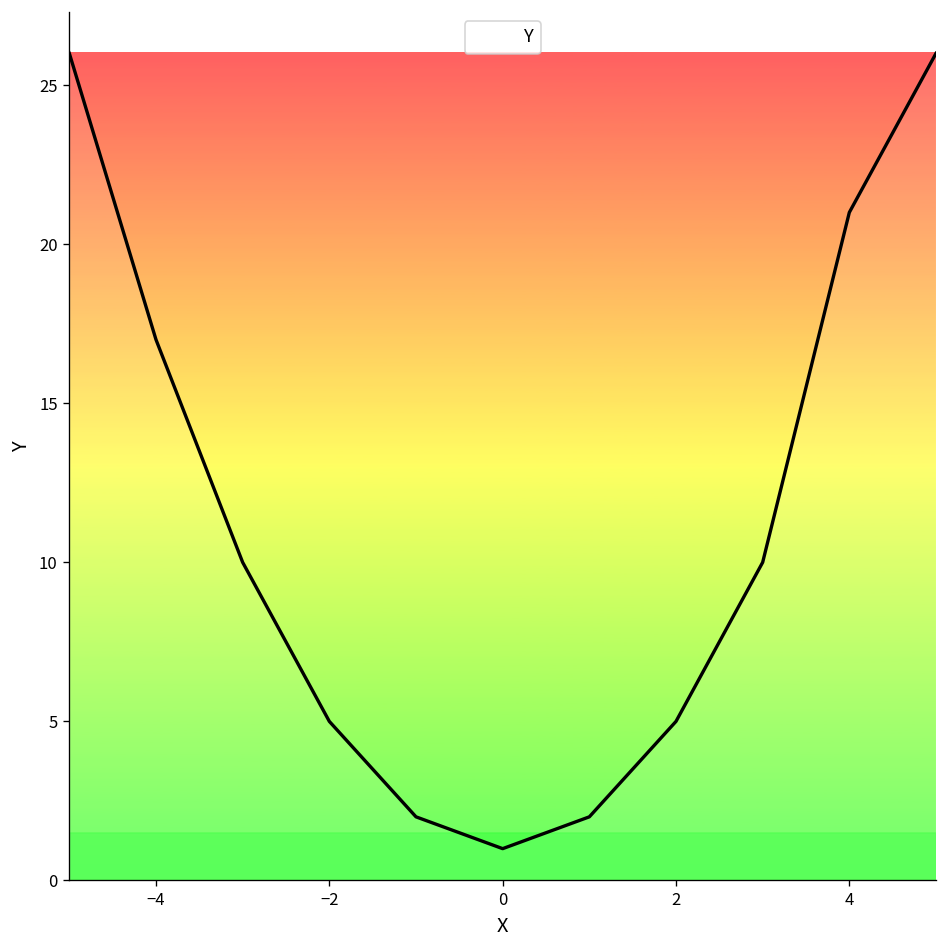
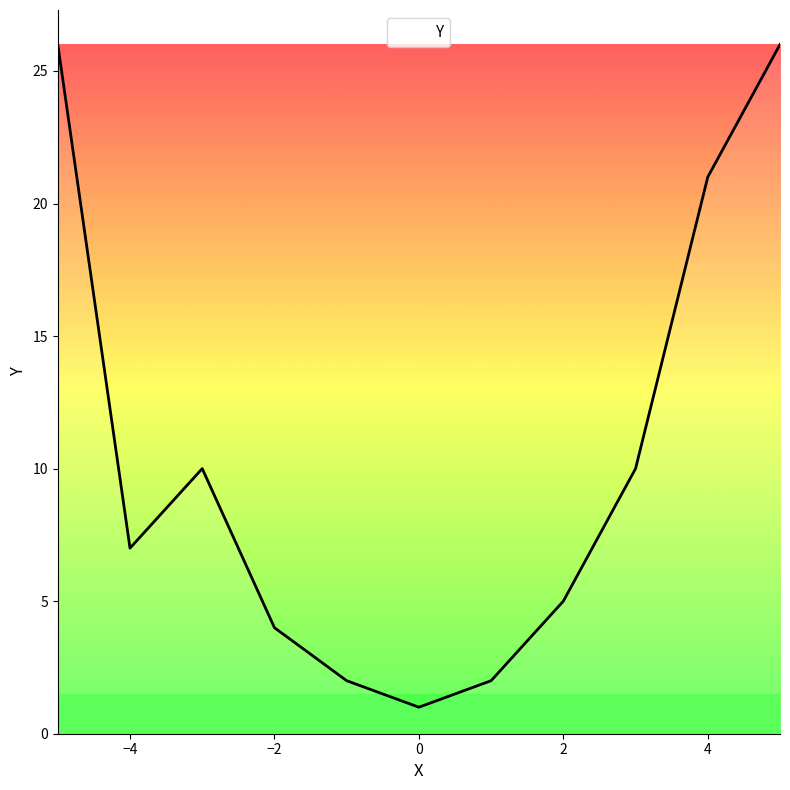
−4: 17 -> 7
−2: 5 -> 4
